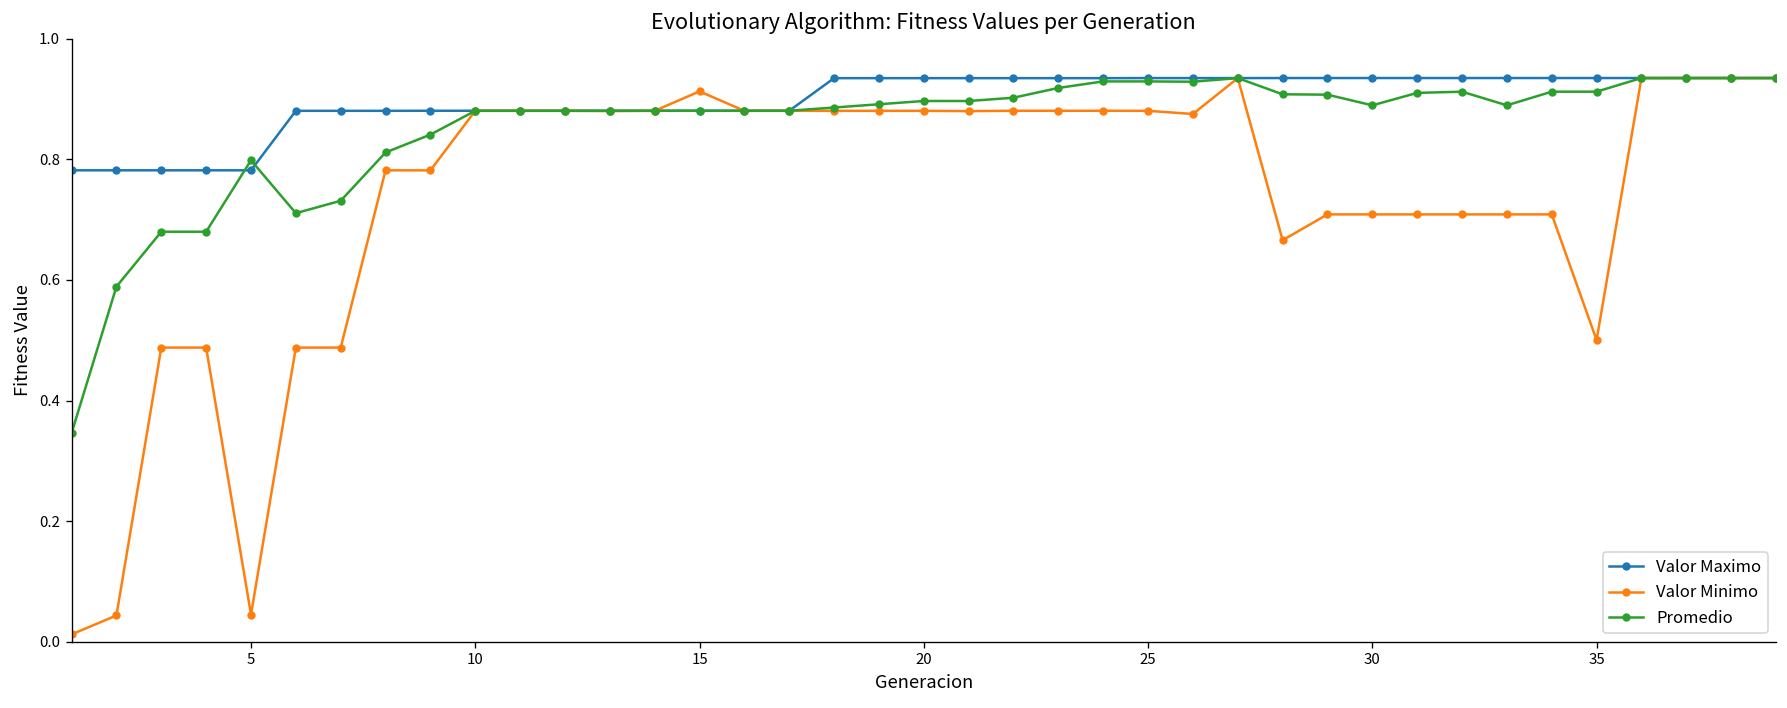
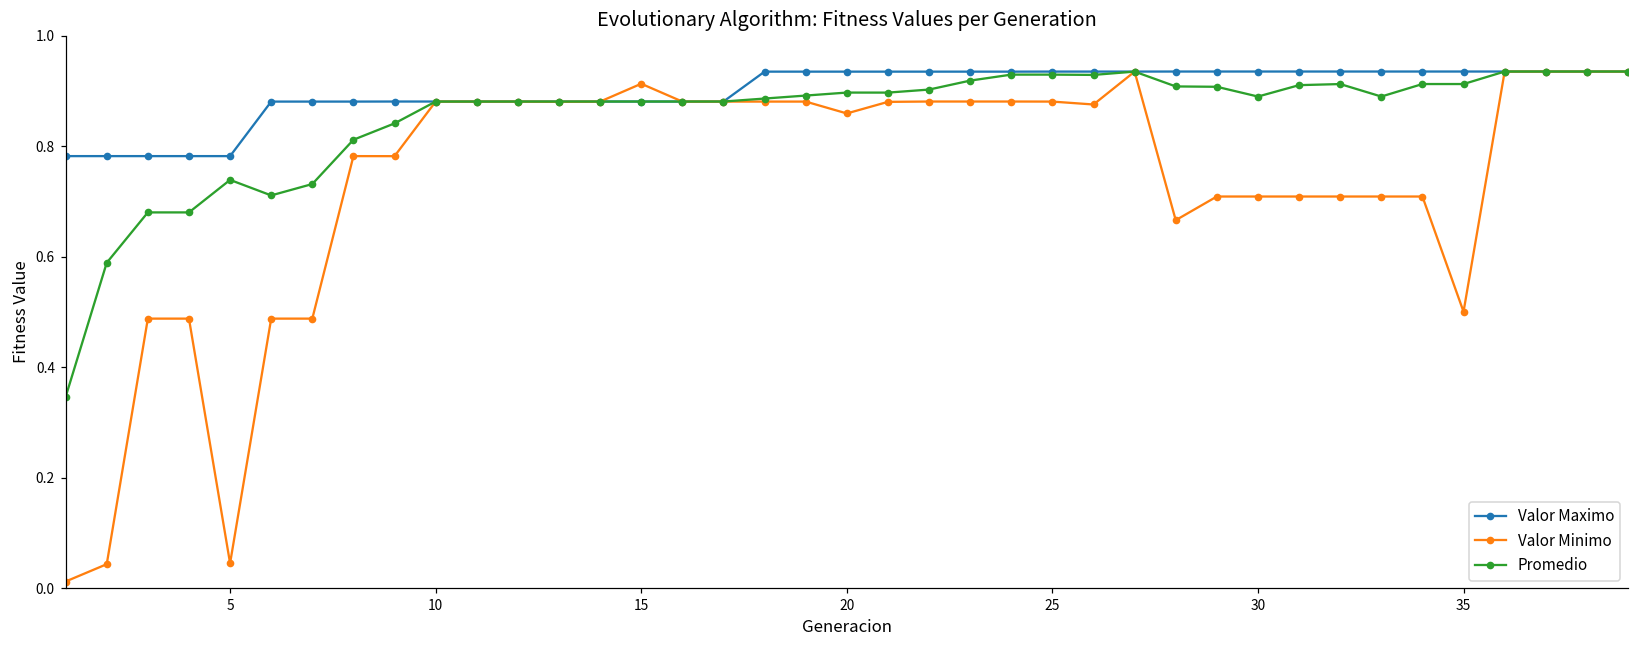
Promedio, 5: 0.80 -> 0.74
Valor Minimo, 20: 0.88 -> 0.86
